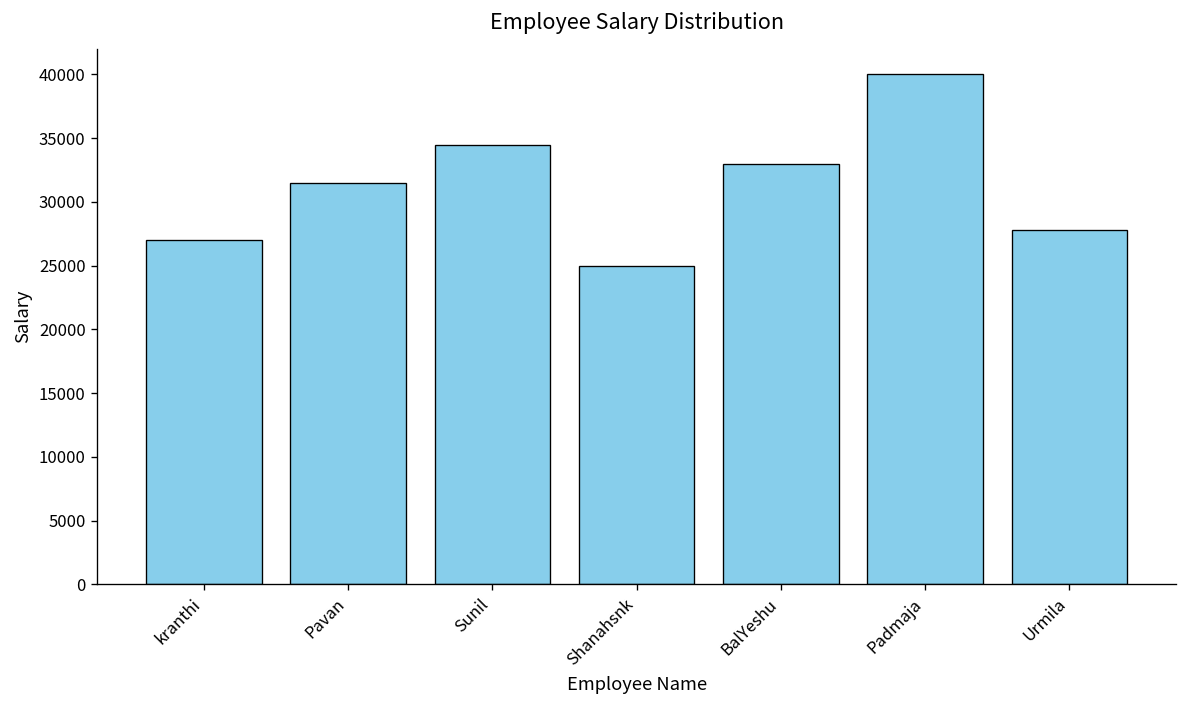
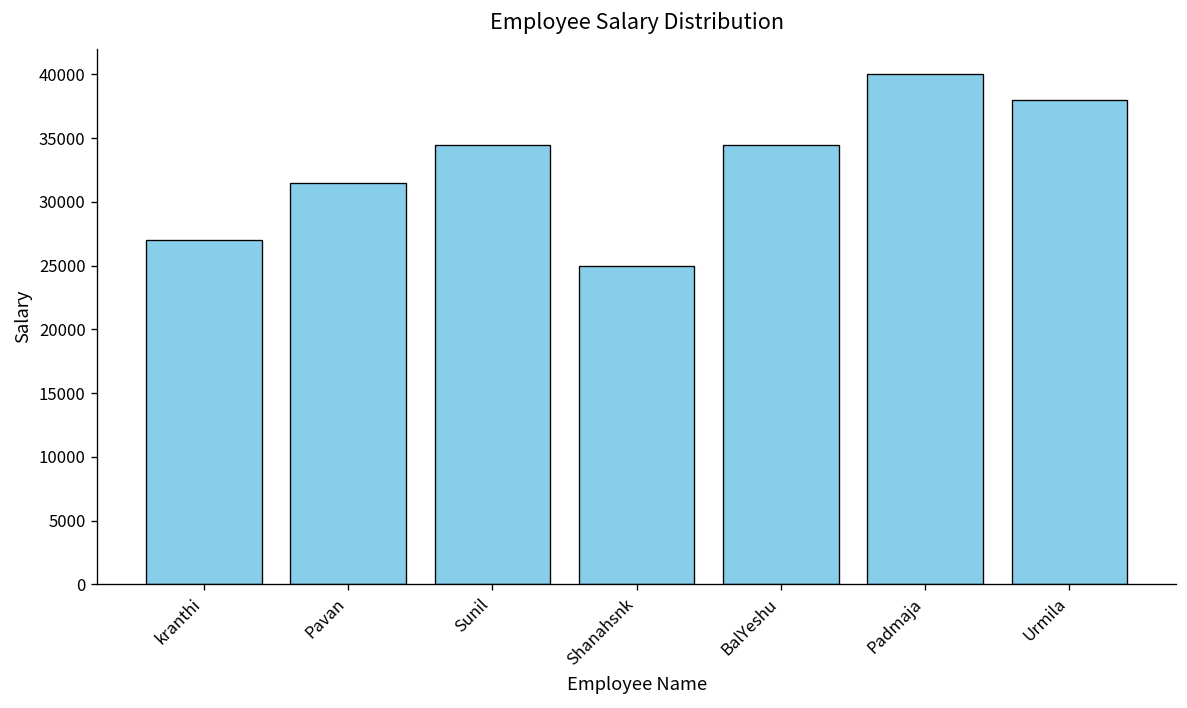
BalYeshu: 33000 -> 34500
Urmila: 27800 -> 38000
